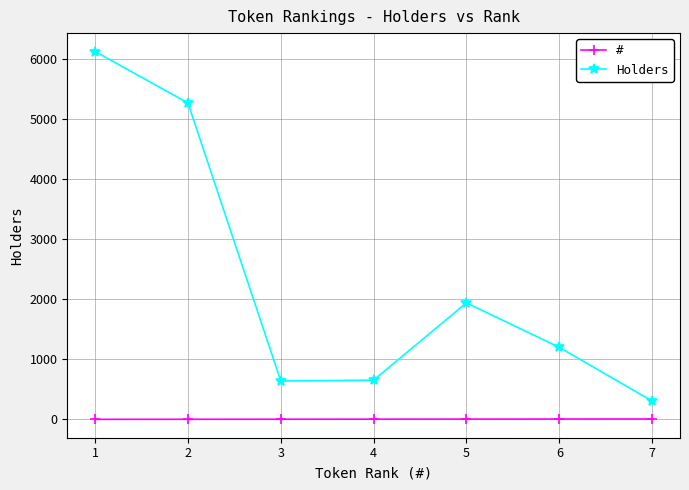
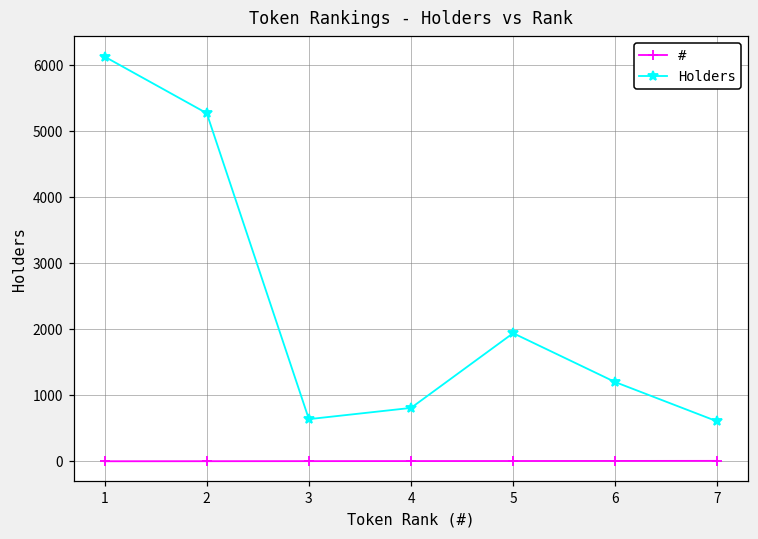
Holders, 4: 700 -> 800
Holders, 7: 300 -> 600
